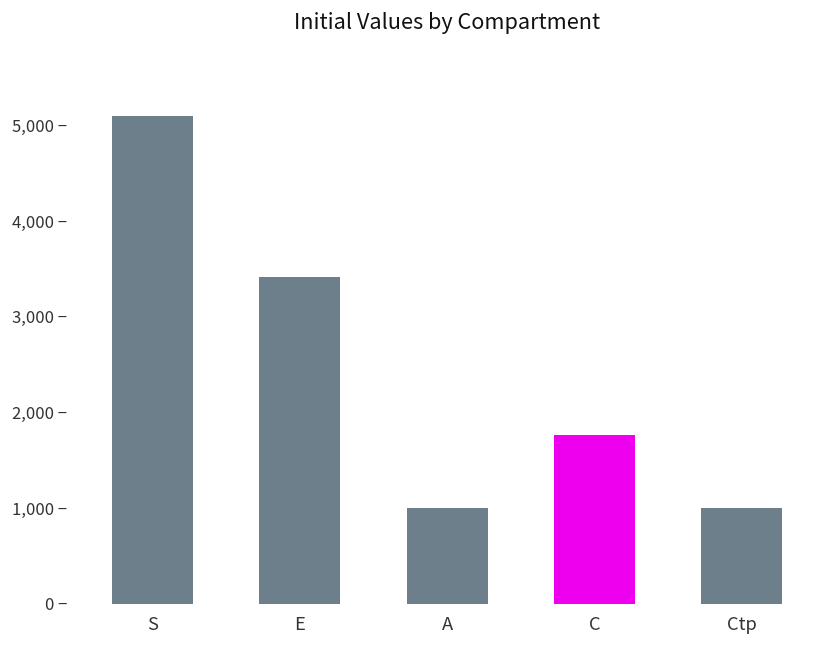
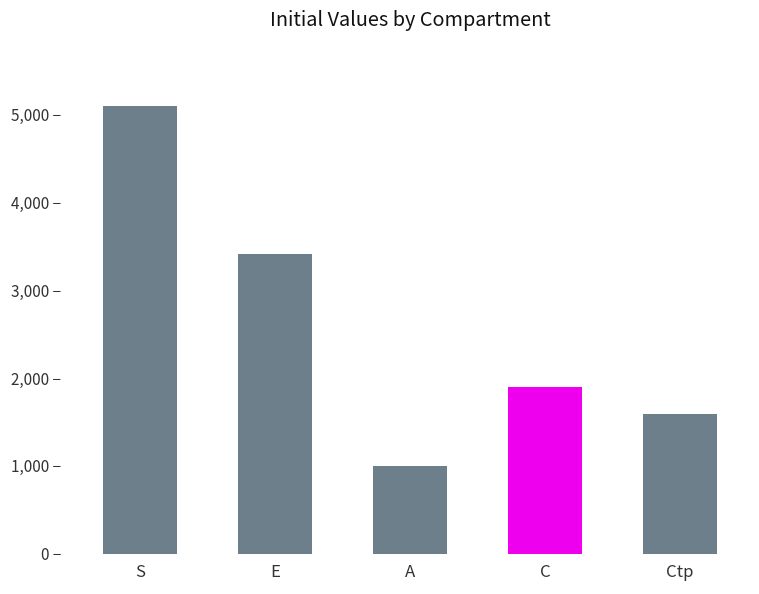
C: 1,800 - -> 1,900 -
Ctp: 1,000 - -> 1,600 -
